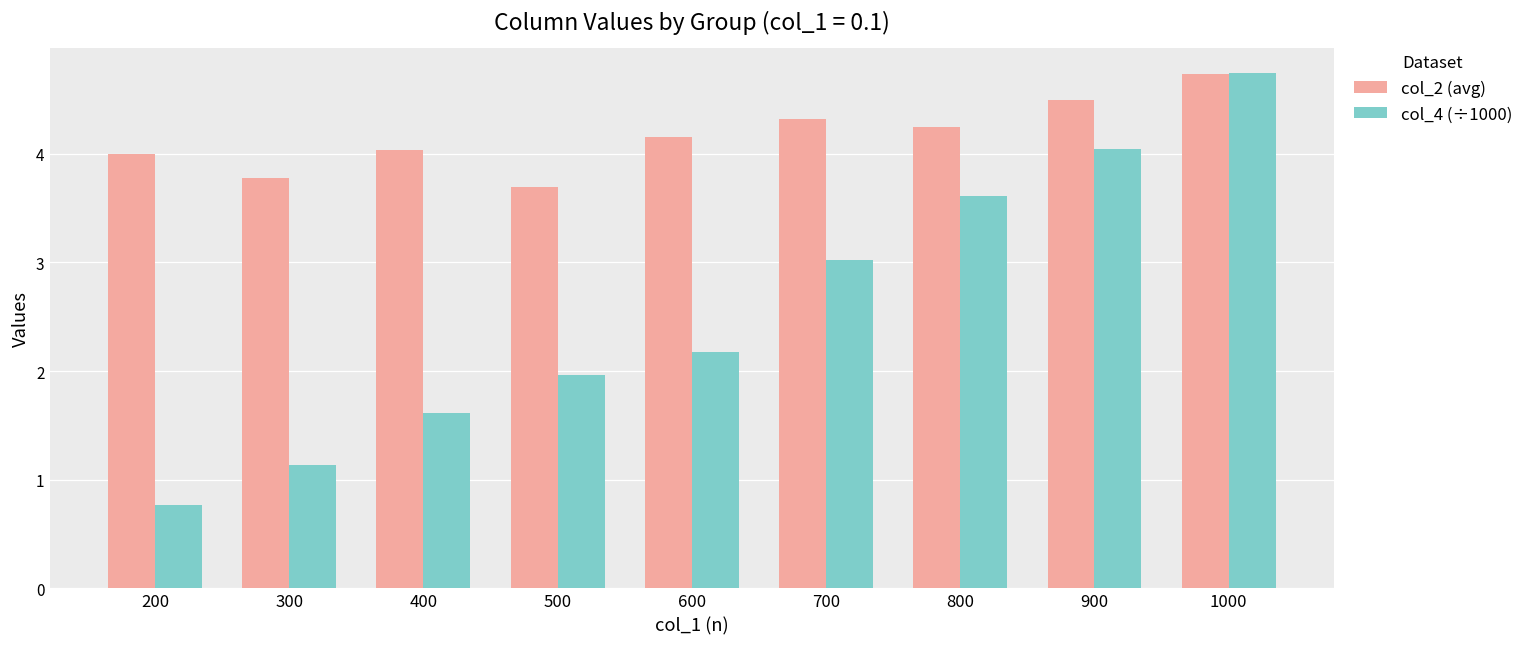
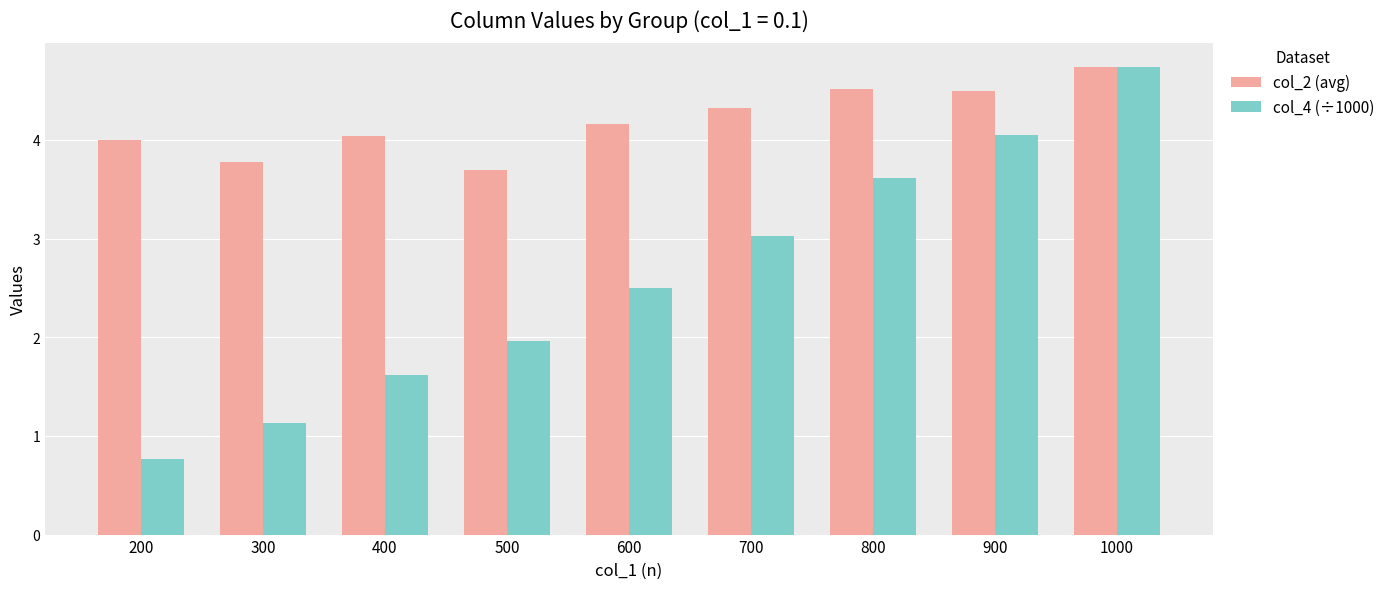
col_4 (÷1000), 600: 2.2 -> 2.5
col_2 (avg), 800: 4.3 -> 4.5
